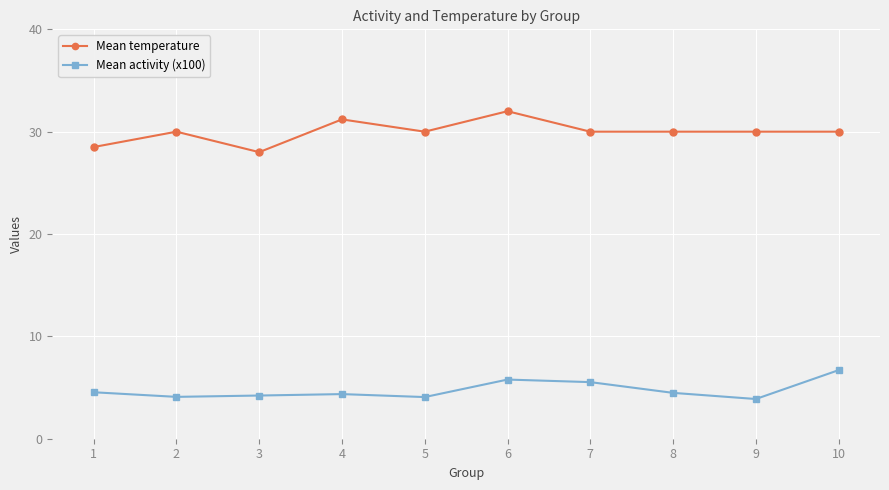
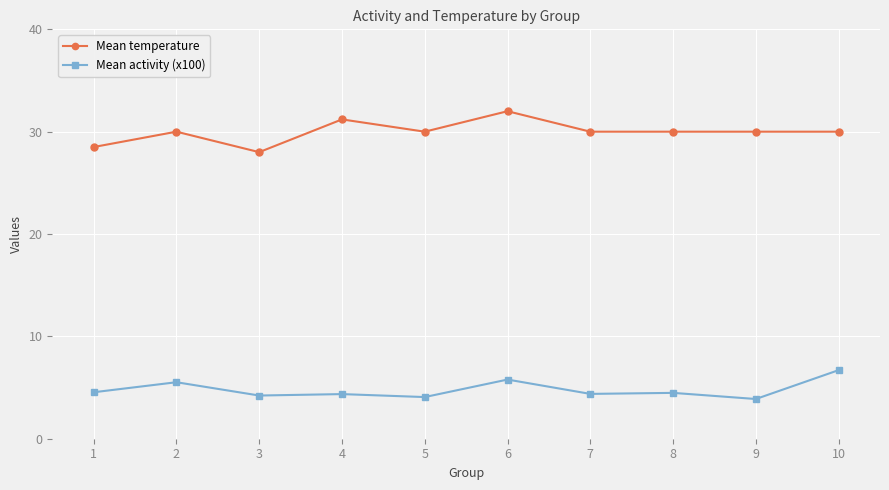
Mean activity (x100), 2: 4.1 -> 5.5
Mean activity (x100), 7: 5.5 -> 4.4
